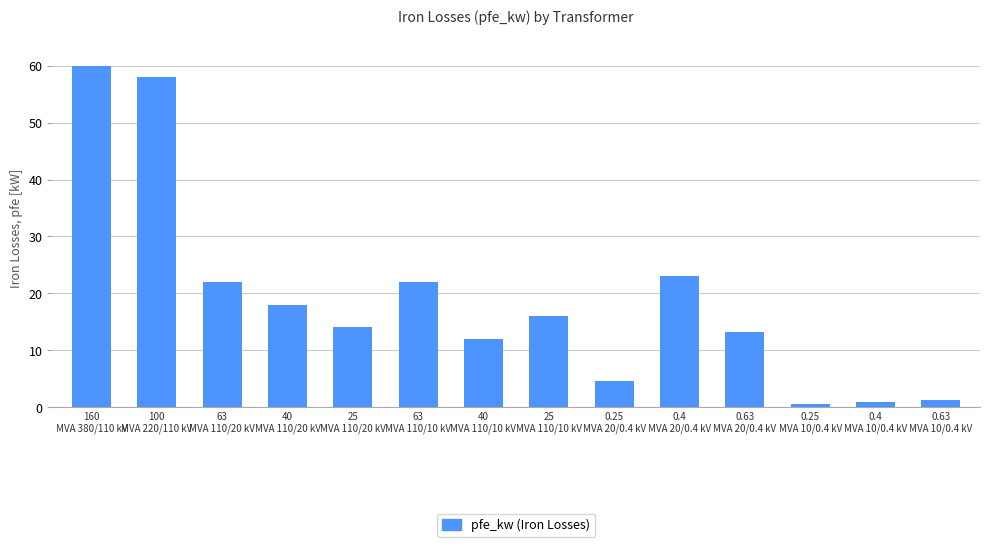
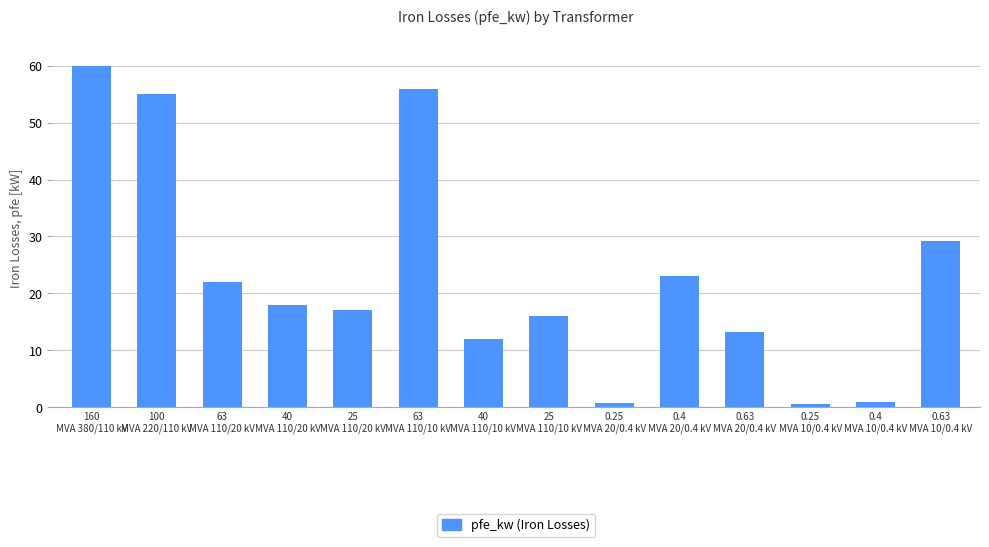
100 MVA 220/110 kV: 58 -> 55
25 MVA 110/20 kV: 14 -> 17
63 MVA 110/10 kV: 22 -> 56
0.25 MVA 20/0.4 kV: 5 -> 1
0.63 MVA 10/0.4 kV: 1 -> 29
